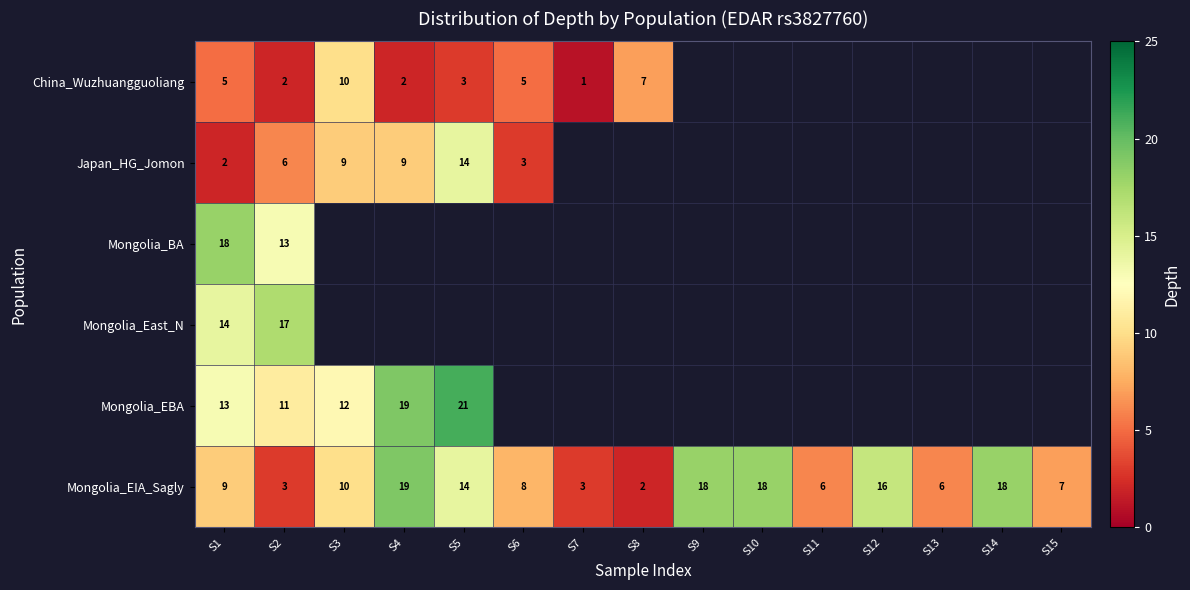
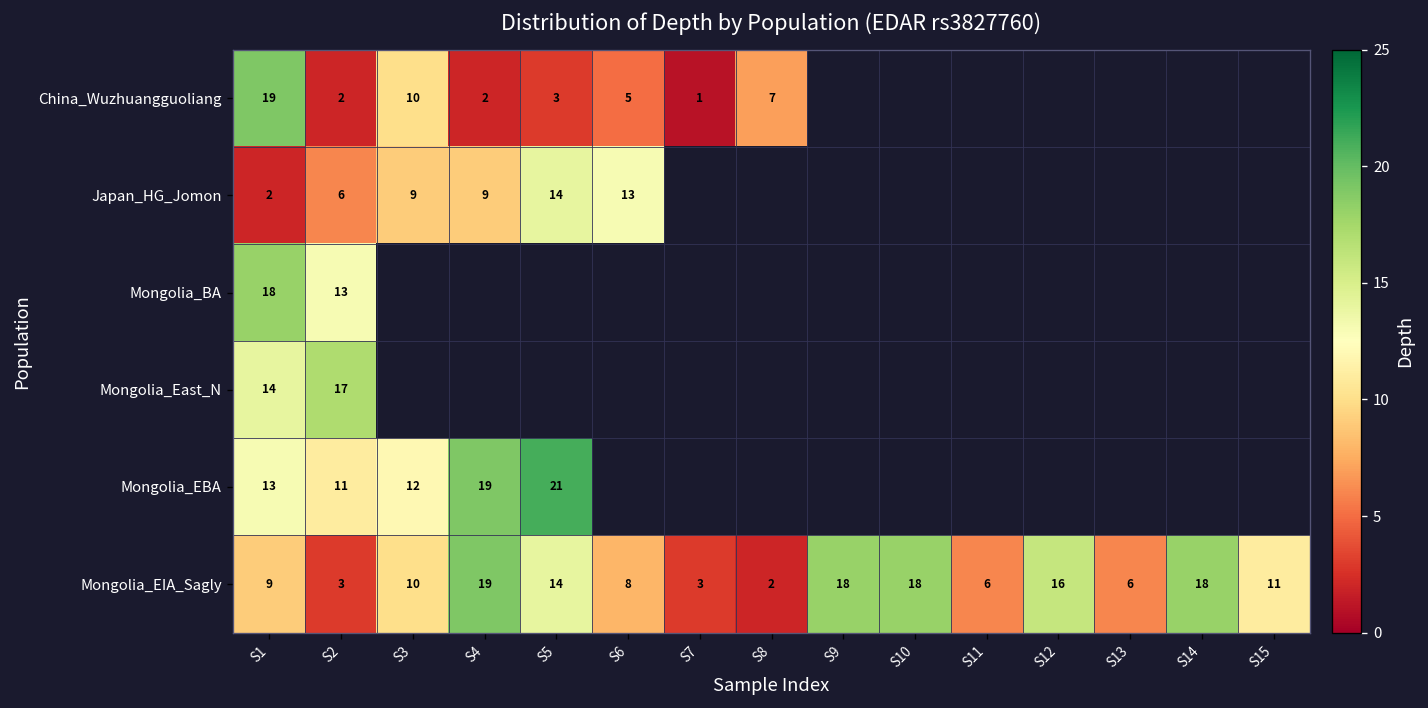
China_Wuzhuangguoliang, S1: 5 -> 19
Japan_HG_Jomon, S6: 3 -> 13
Mongolia_EIA_Sagly, S15: 7 -> 11
